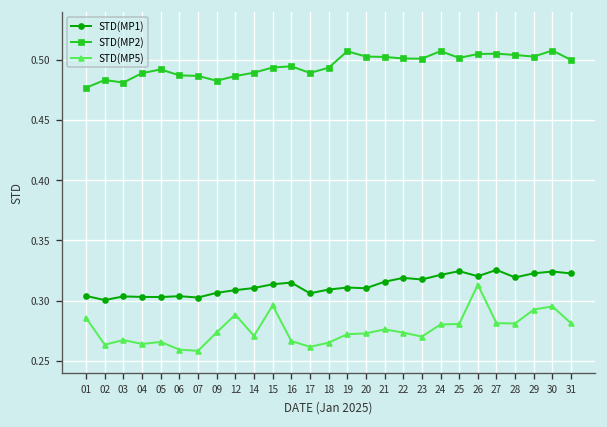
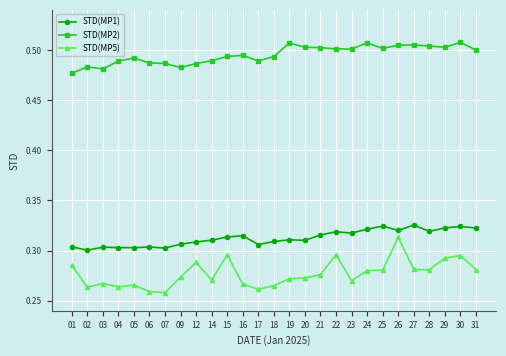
STD(MP5), 22: 0.273 -> 0.296
